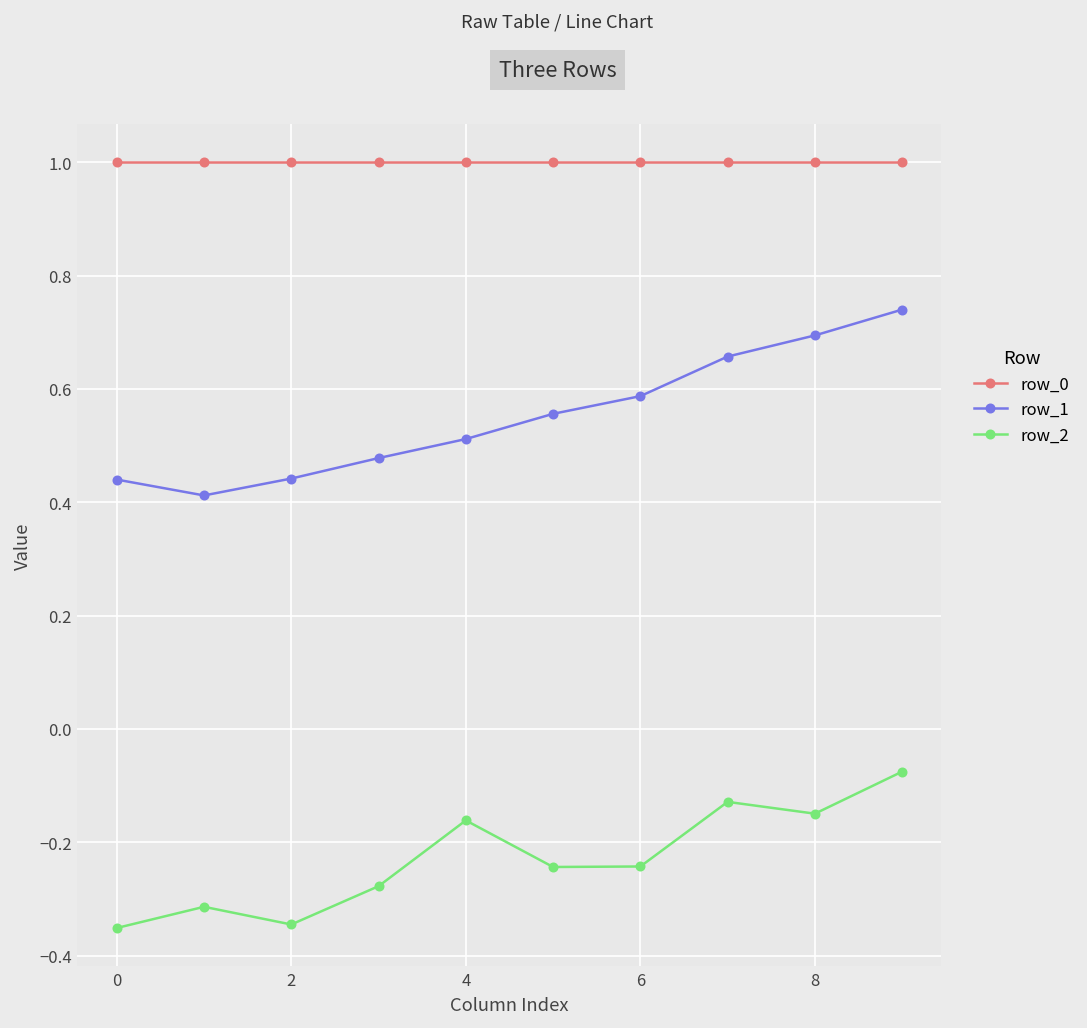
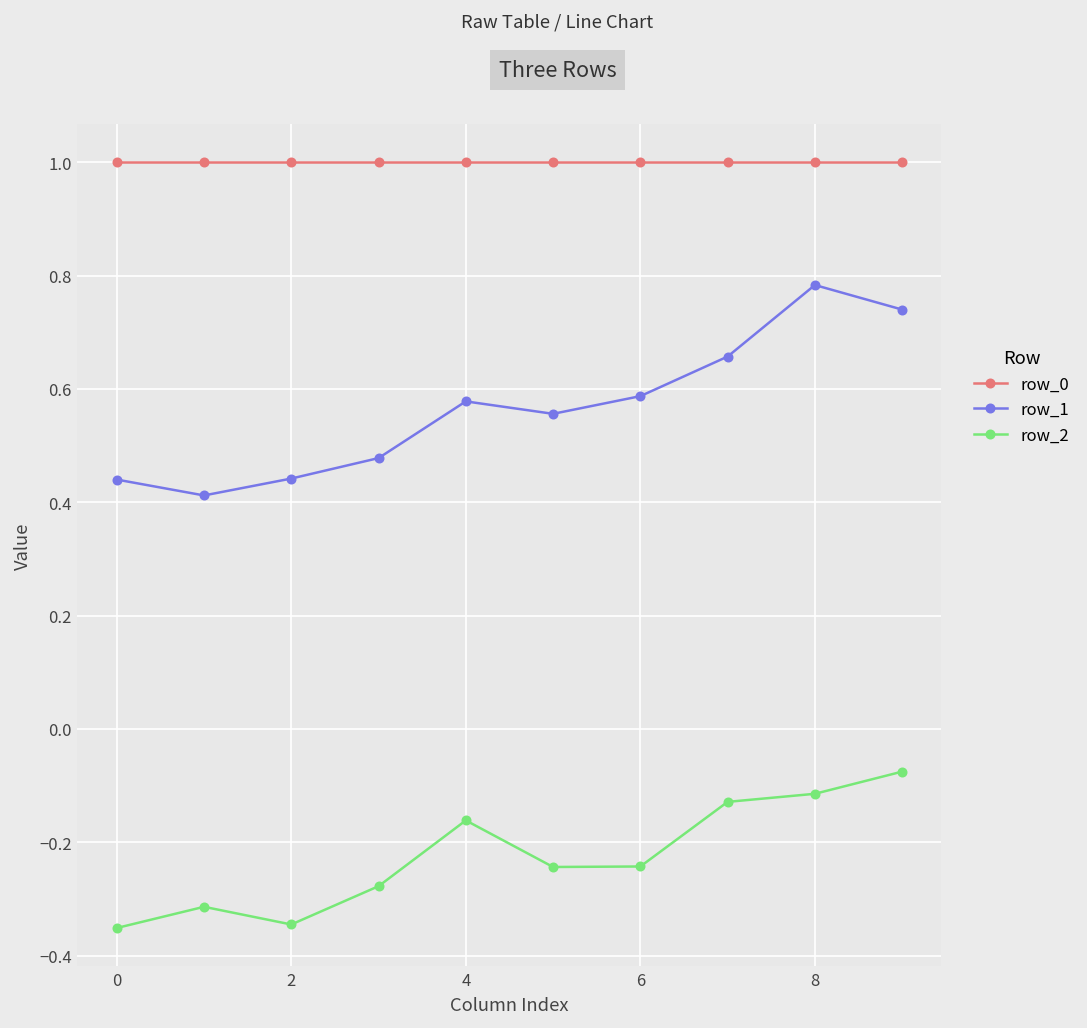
row_1, 4: 0.51 -> 0.58
row_1, 8: 0.69 -> 0.78
row_2, 8: -0.15 -> -0.11
